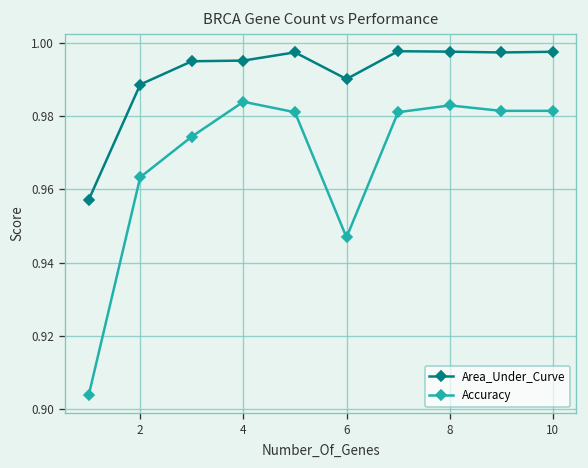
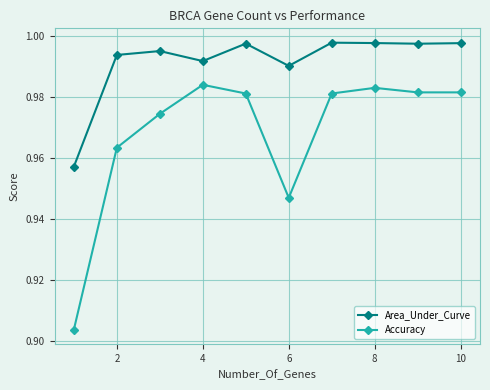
Area_Under_Curve, 2: 0.989 -> 0.994
Area_Under_Curve, 4: 0.995 -> 0.992
